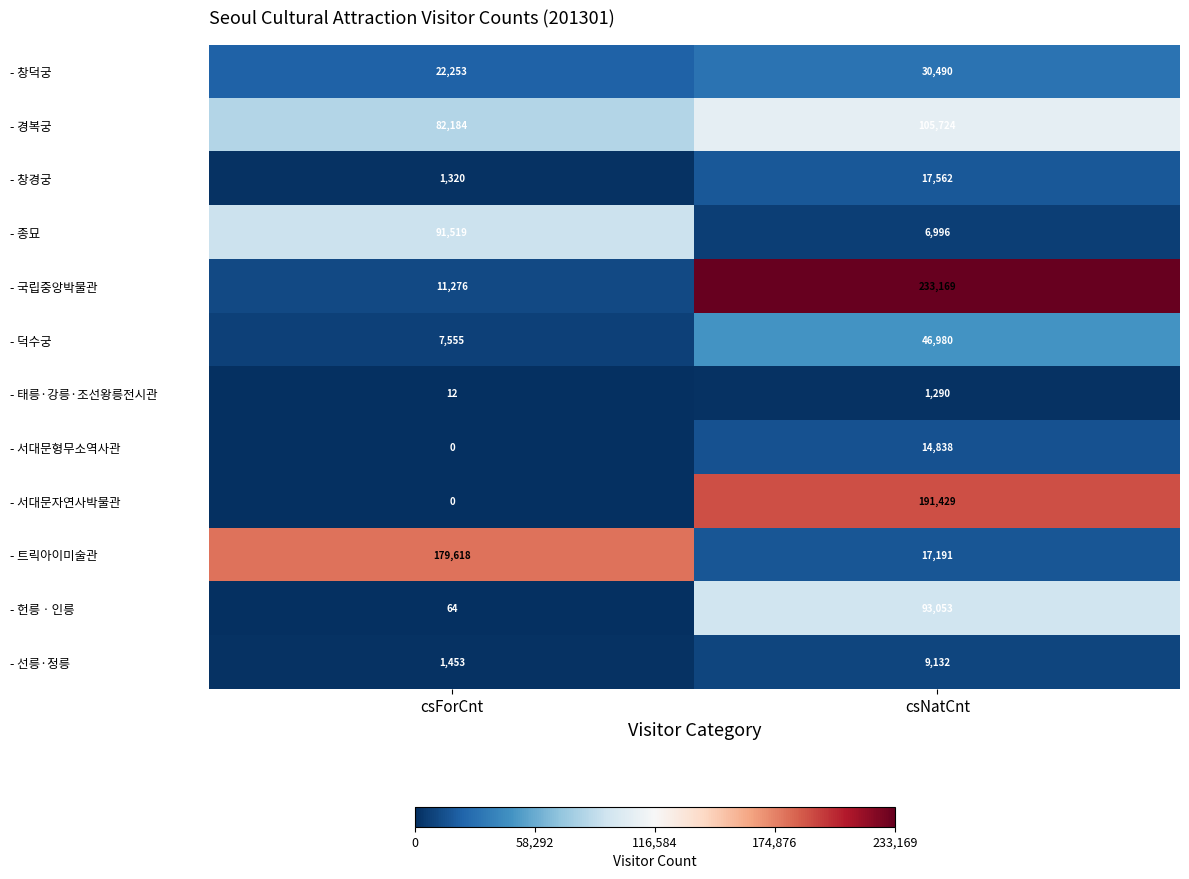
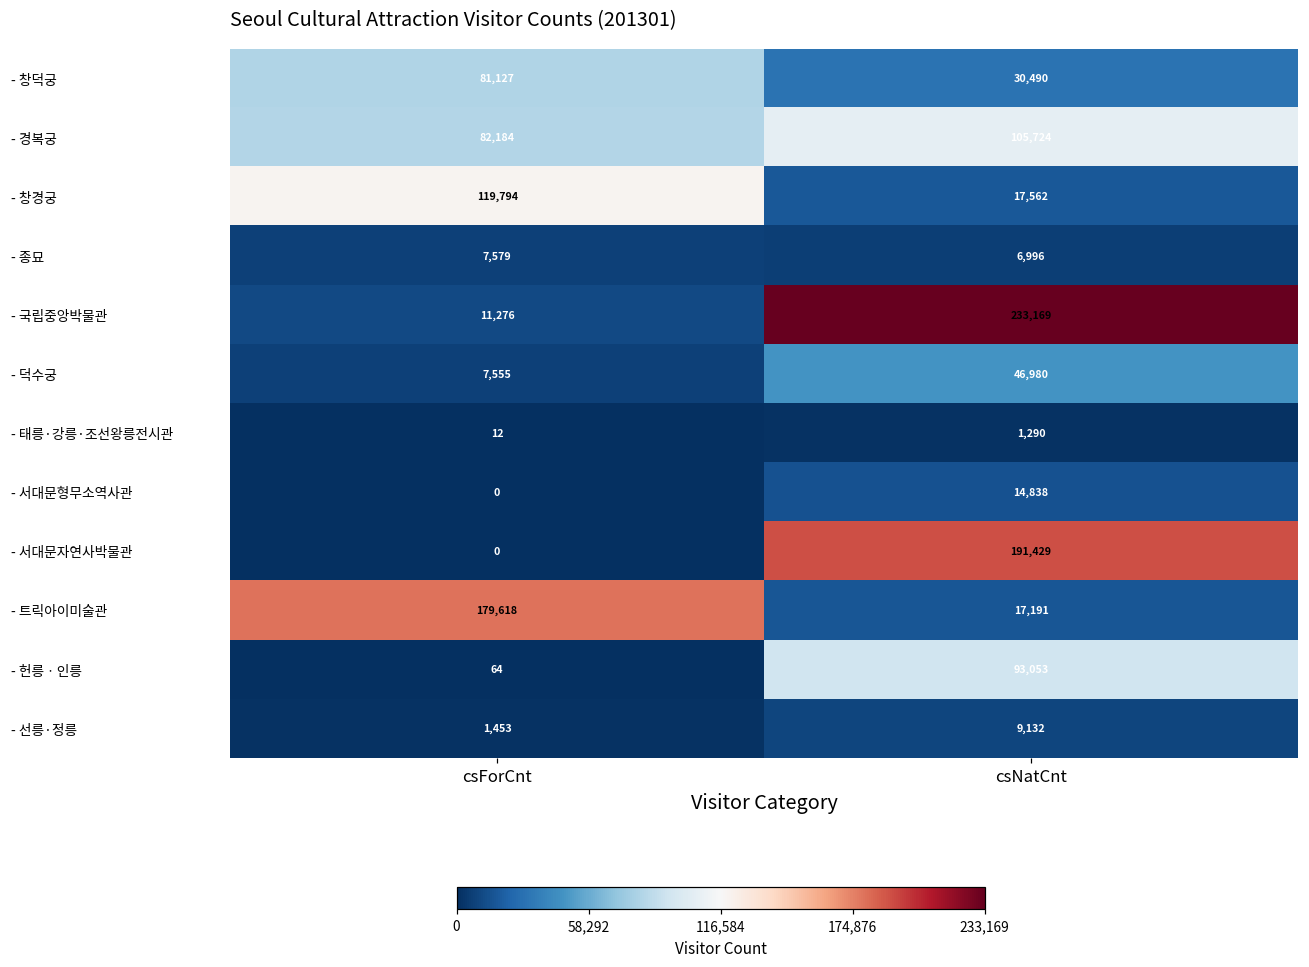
- 창덕궁, csForCnt: 22,253 -> 81,127
- 창경궁, csForCnt: 1,320 -> 119,794
- 종묘, csForCnt: 91,519 -> 7,579
